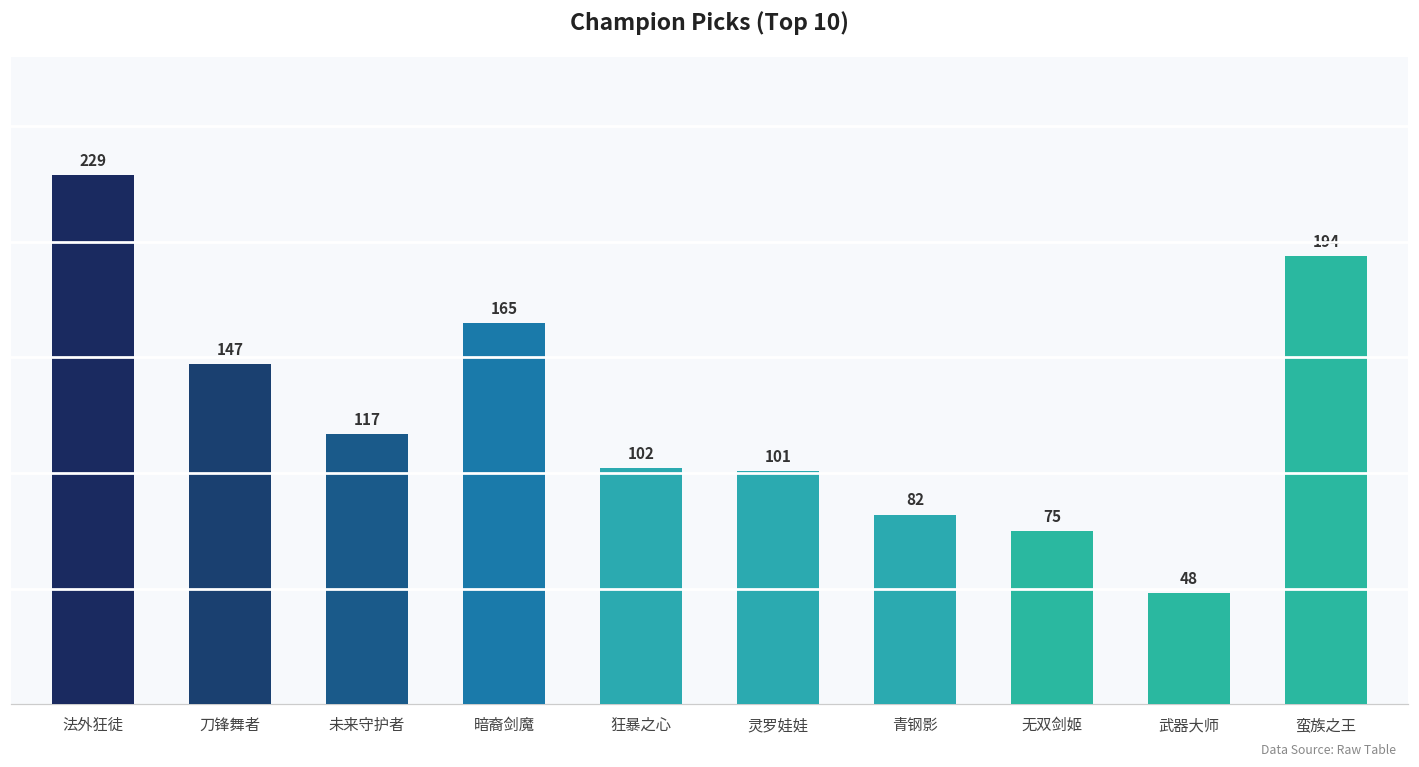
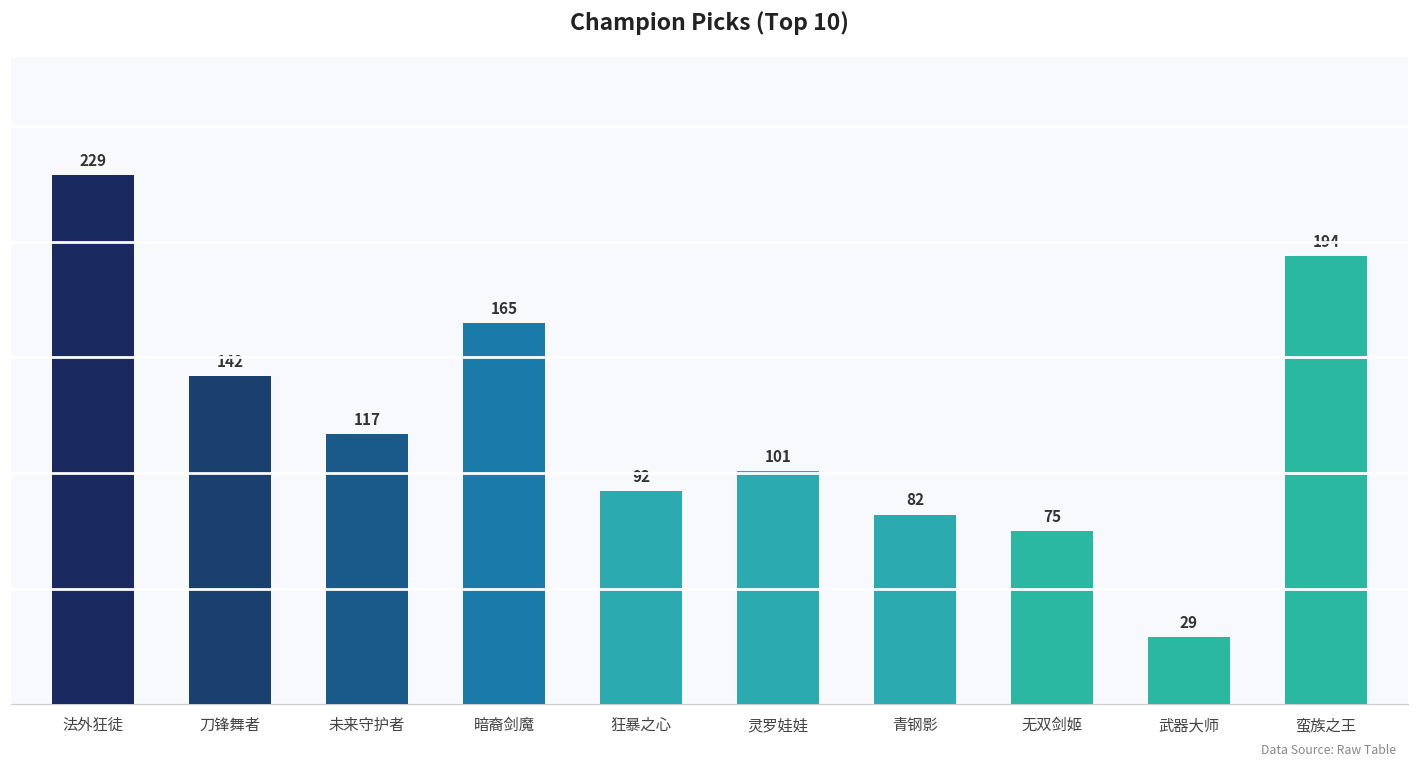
刀锋舞者: 147 -> 142
狂暴之心: 102 -> 92
武器大师: 48 -> 29
